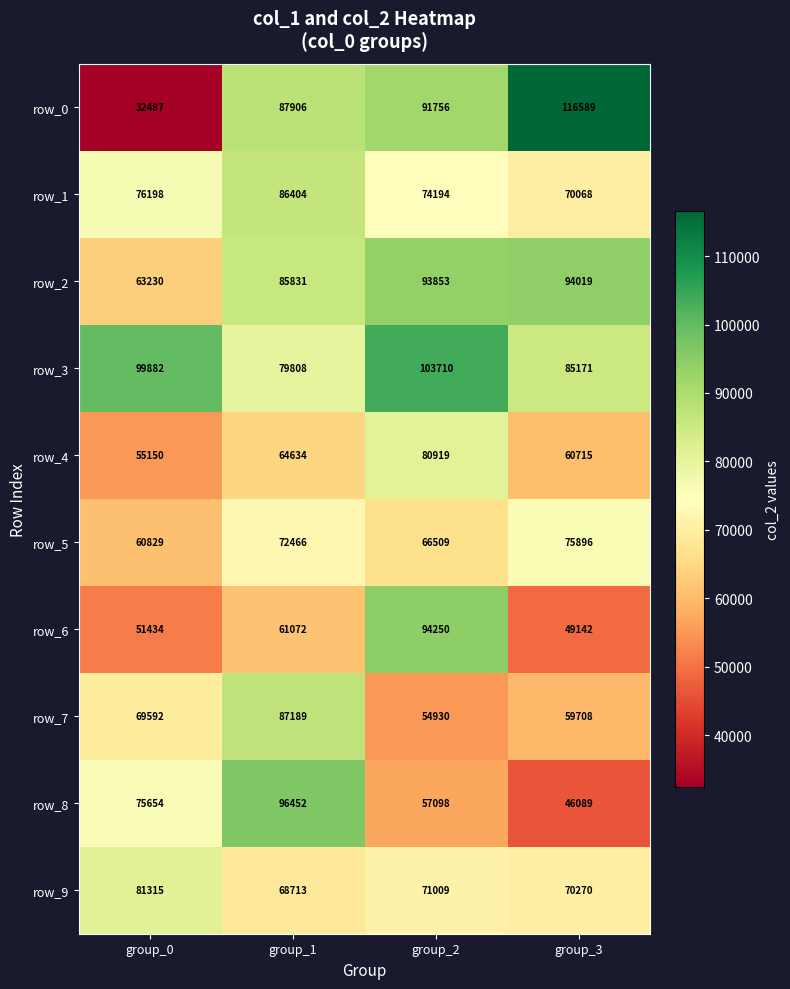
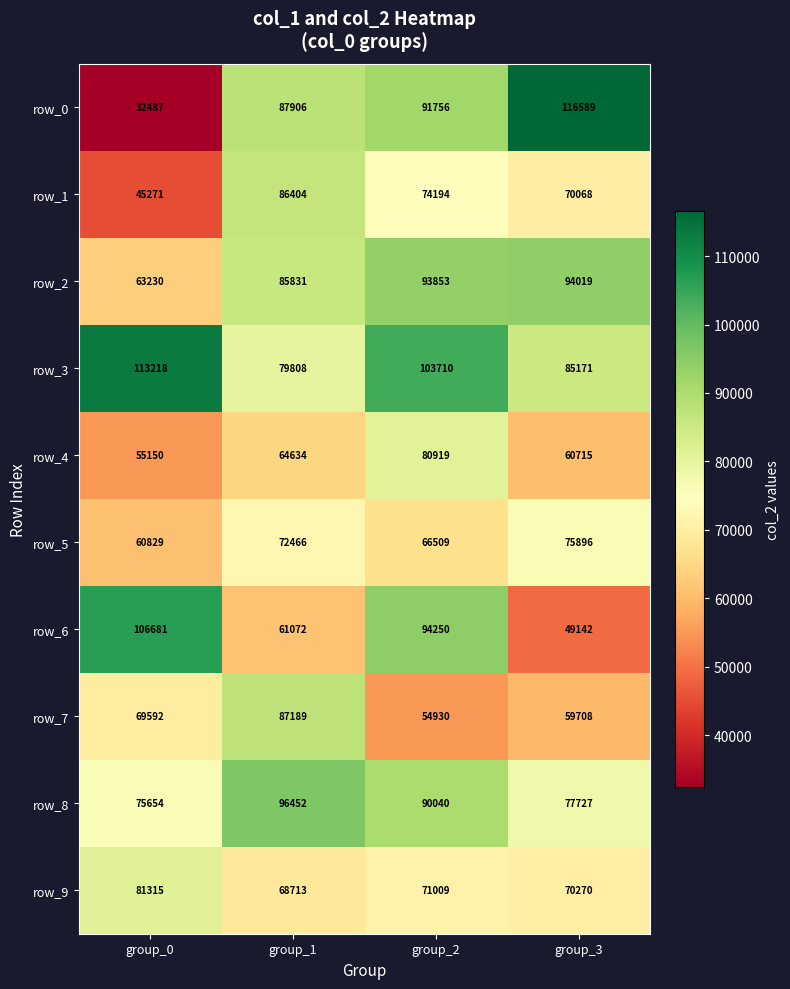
row_1, group_0: 76198 -> 45271
row_3, group_0: 99882 -> 113218
row_6, group_0: 51434 -> 106681
row_8, group_2: 57098 -> 90040
row_8, group_3: 46089 -> 77727
